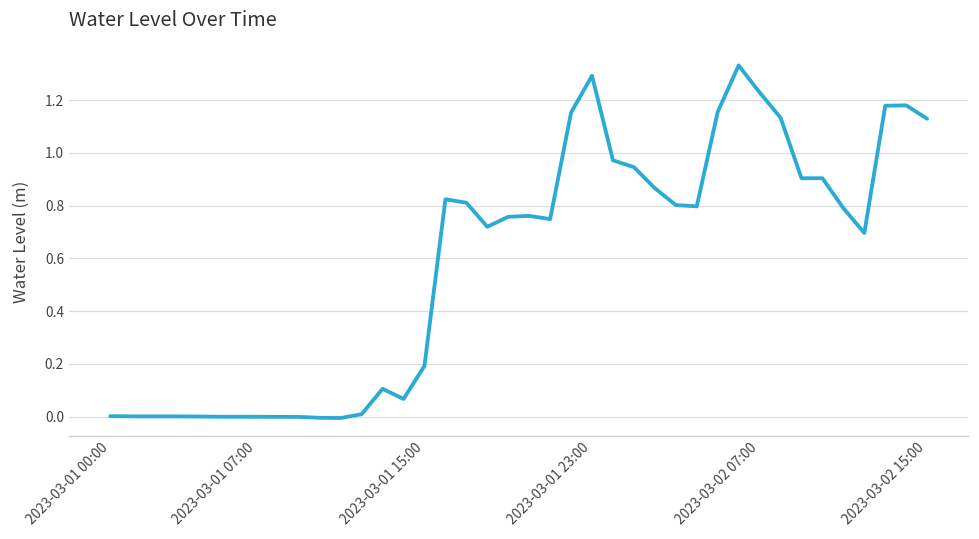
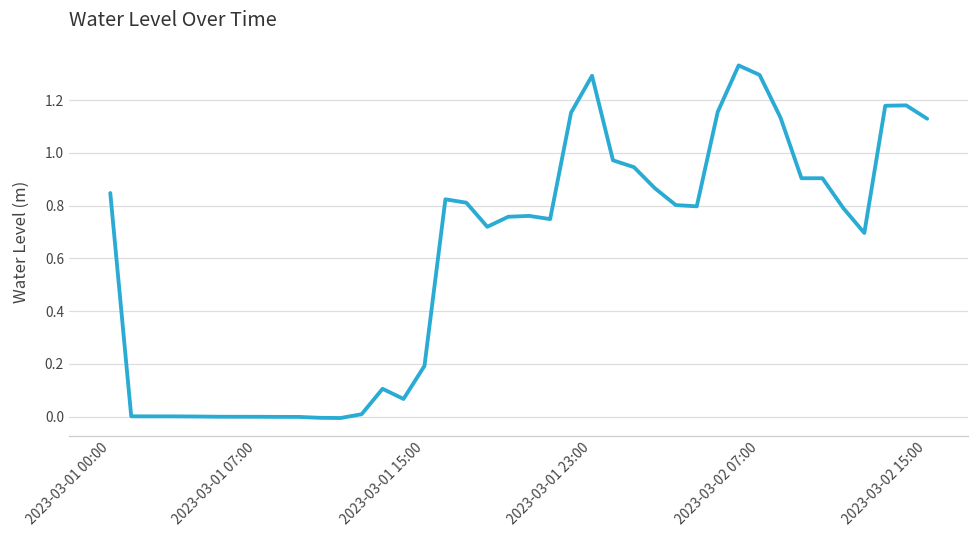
2023-03-01 00:00: 0.00 -> 0.85
2023-03-02 07:00: 1.23 -> 1.30
